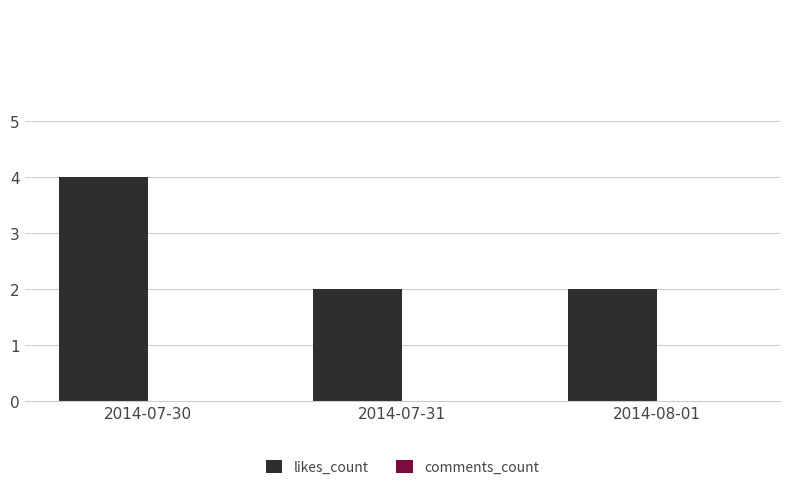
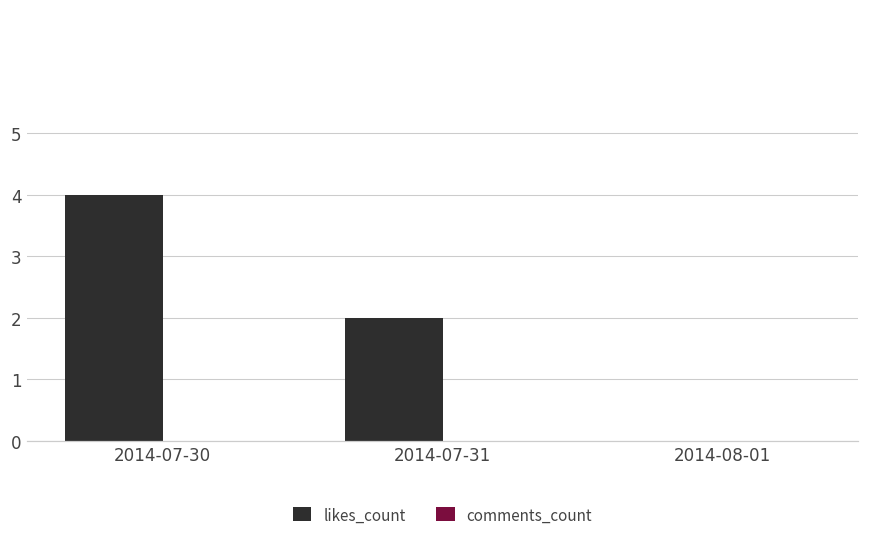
likes_count, 2014-08-01: 2 -> 0
